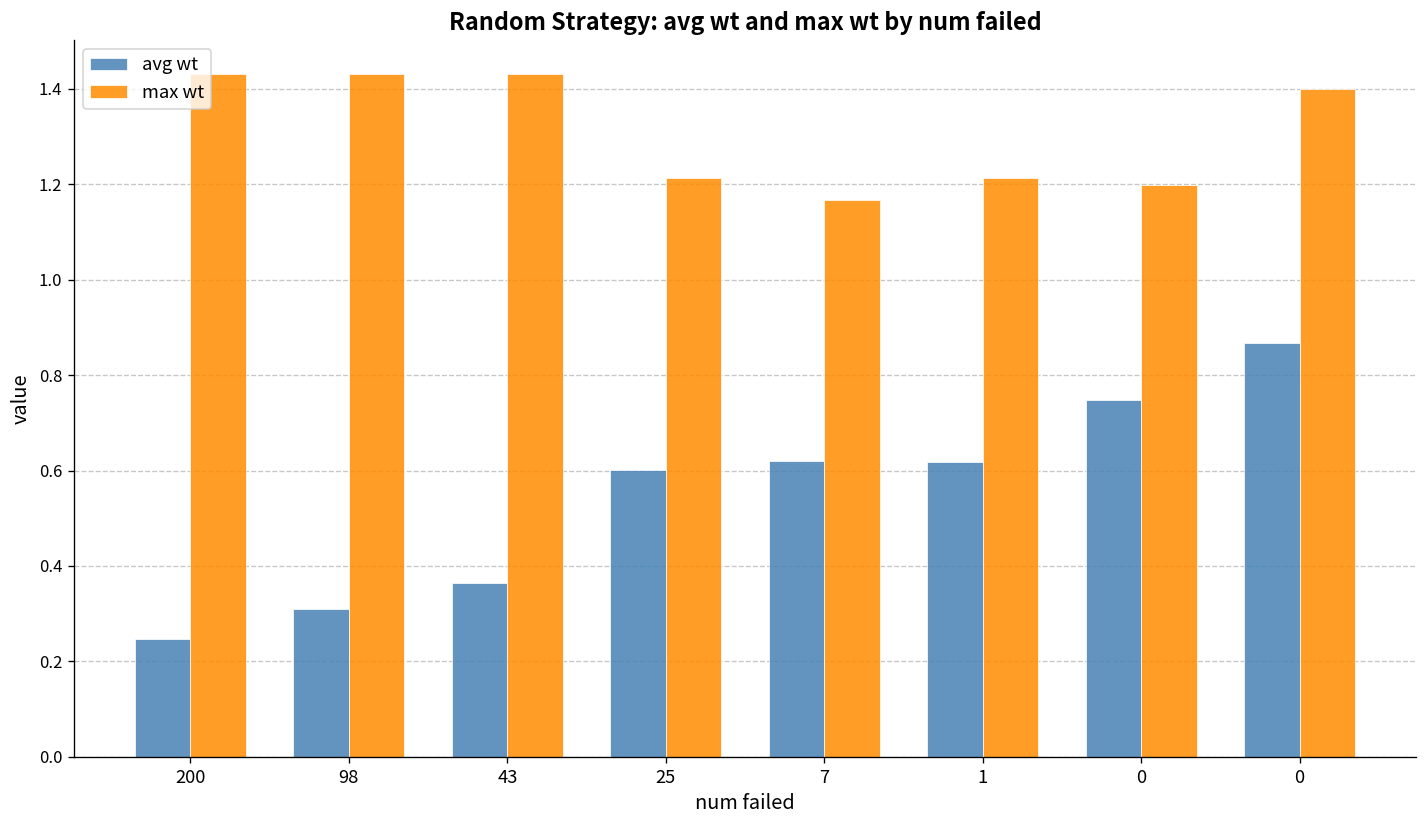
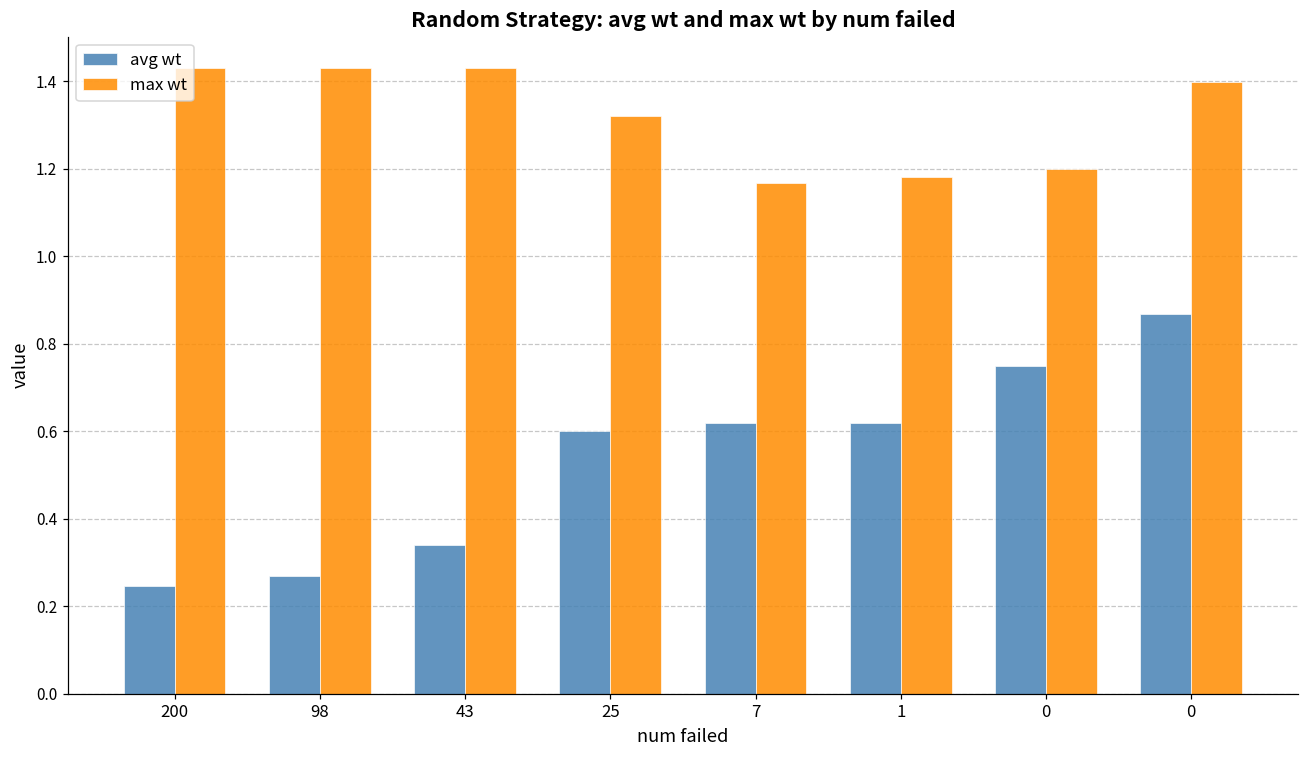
avg wt, 98: 0.31 -> 0.27
avg wt, 43: 0.37 -> 0.34
max wt, 25: 1.21 -> 1.32
max wt, 1: 1.21 -> 1.18
